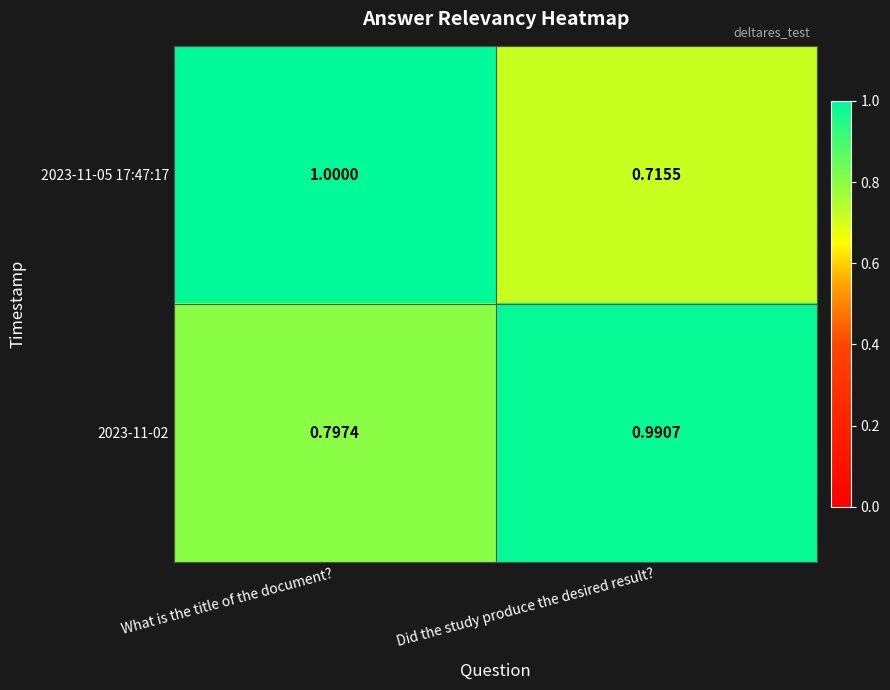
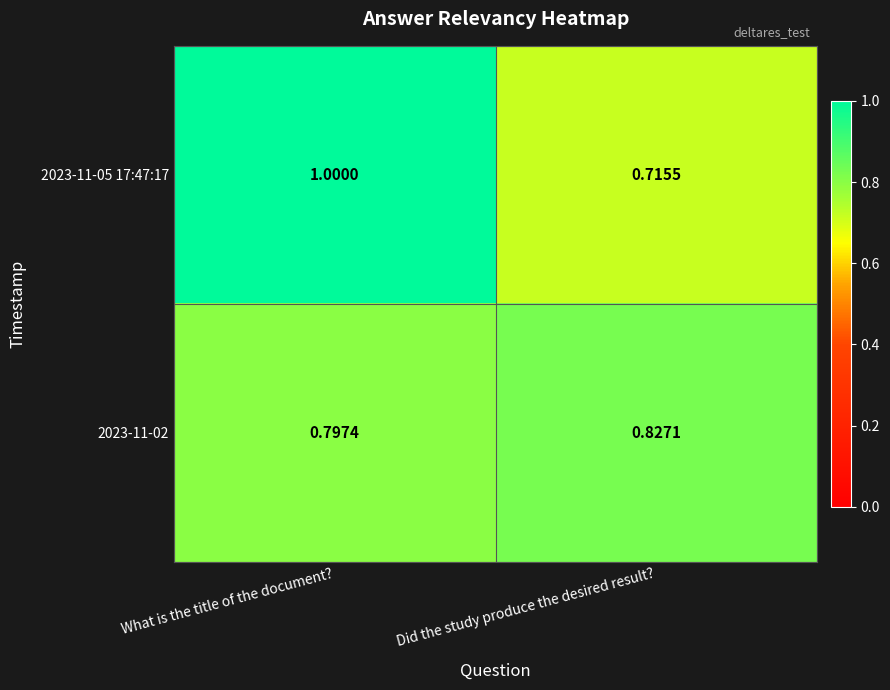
2023-11-02, Did the study produce the desired result?: 0.9907 -> 0.8271
